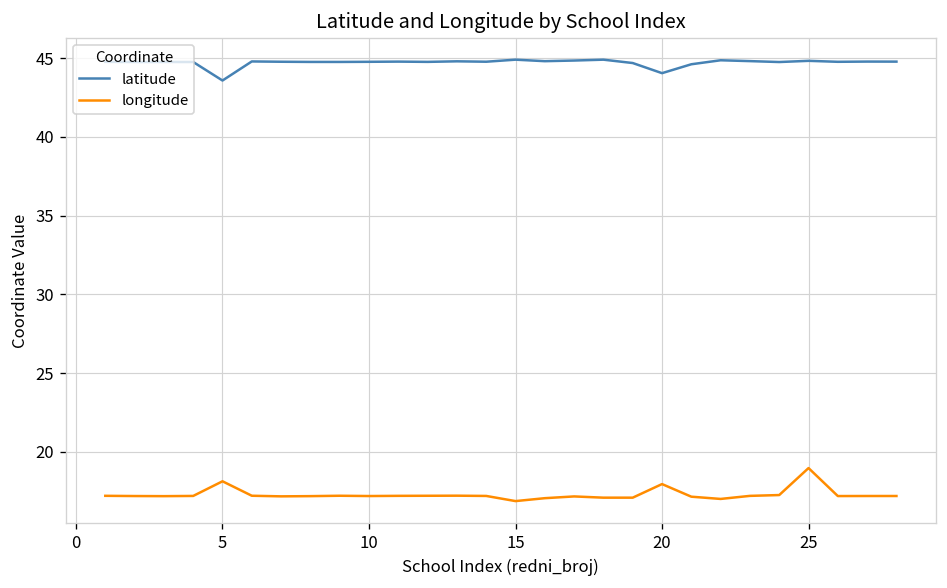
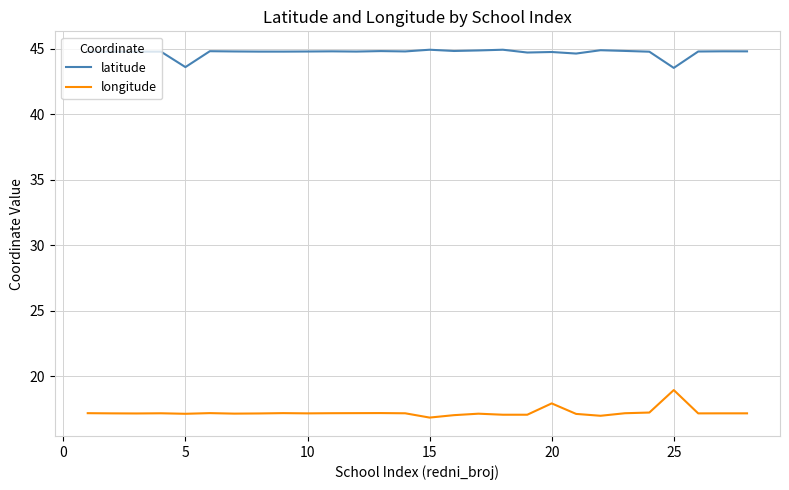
longitude, 5: 18.1 -> 17.2
latitude, 20: 44.1 -> 44.7
latitude, 25: 44.8 -> 43.5
